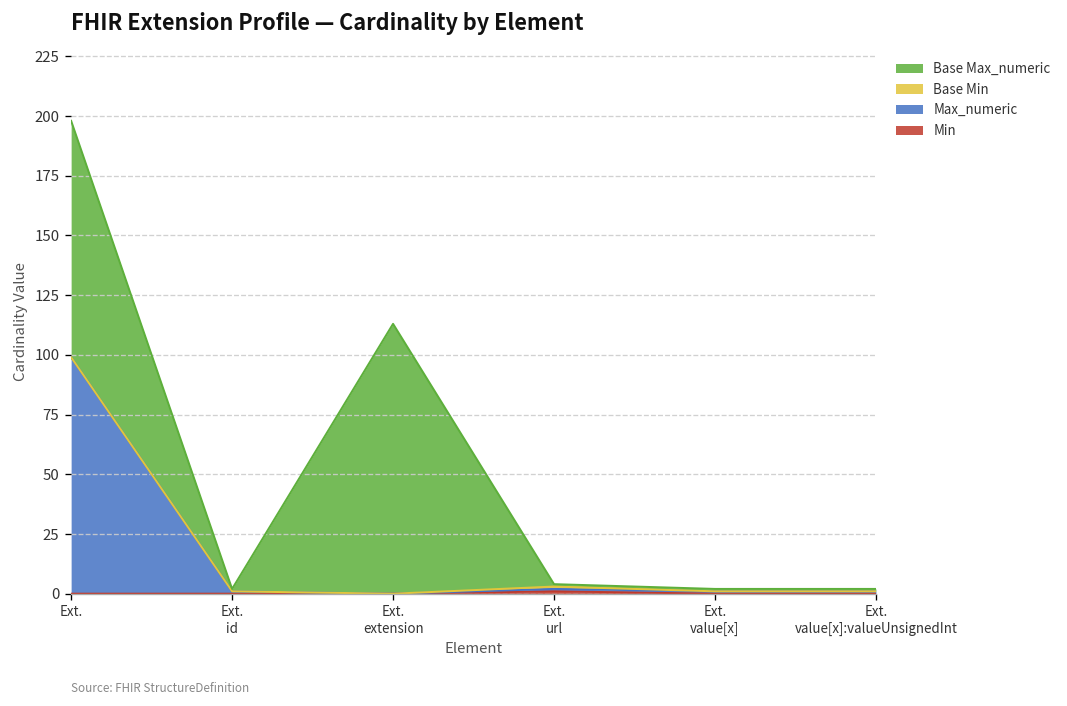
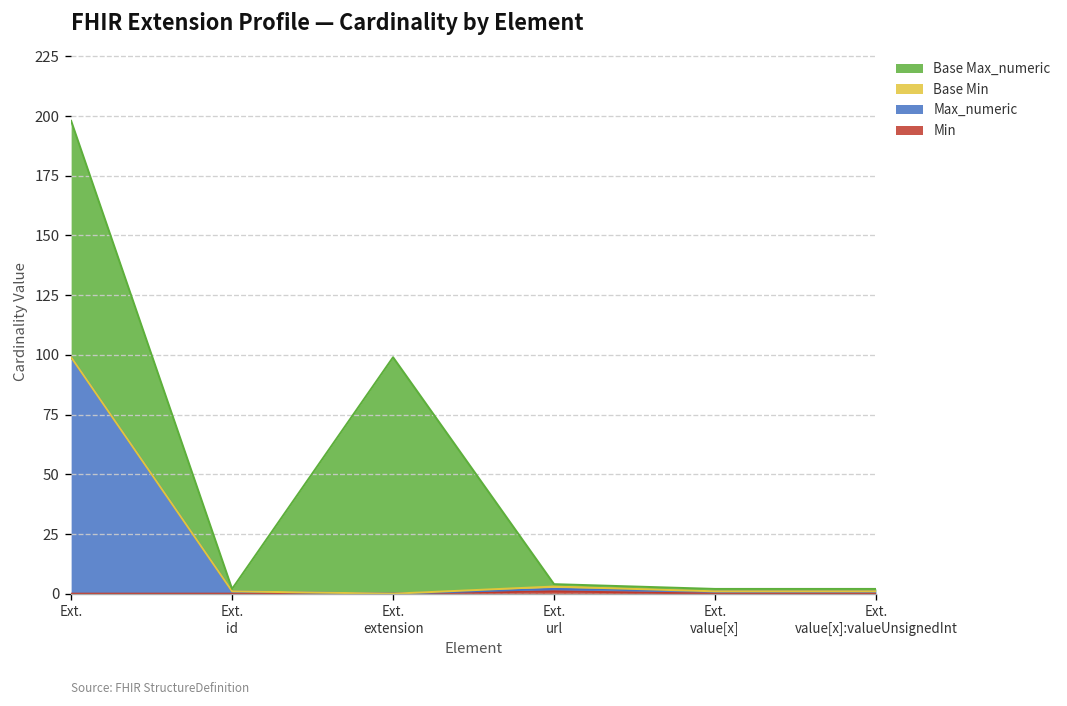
Base Max_numeric, Ext. extension: 113 -> 99
